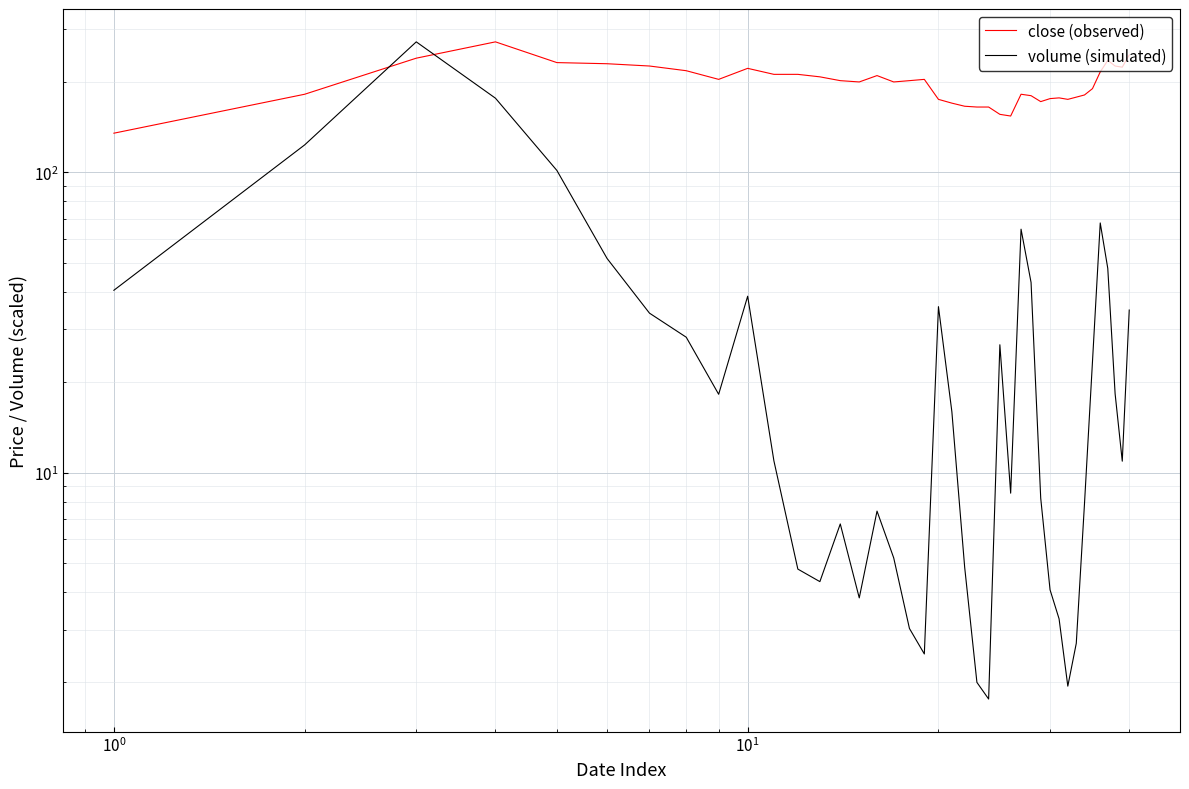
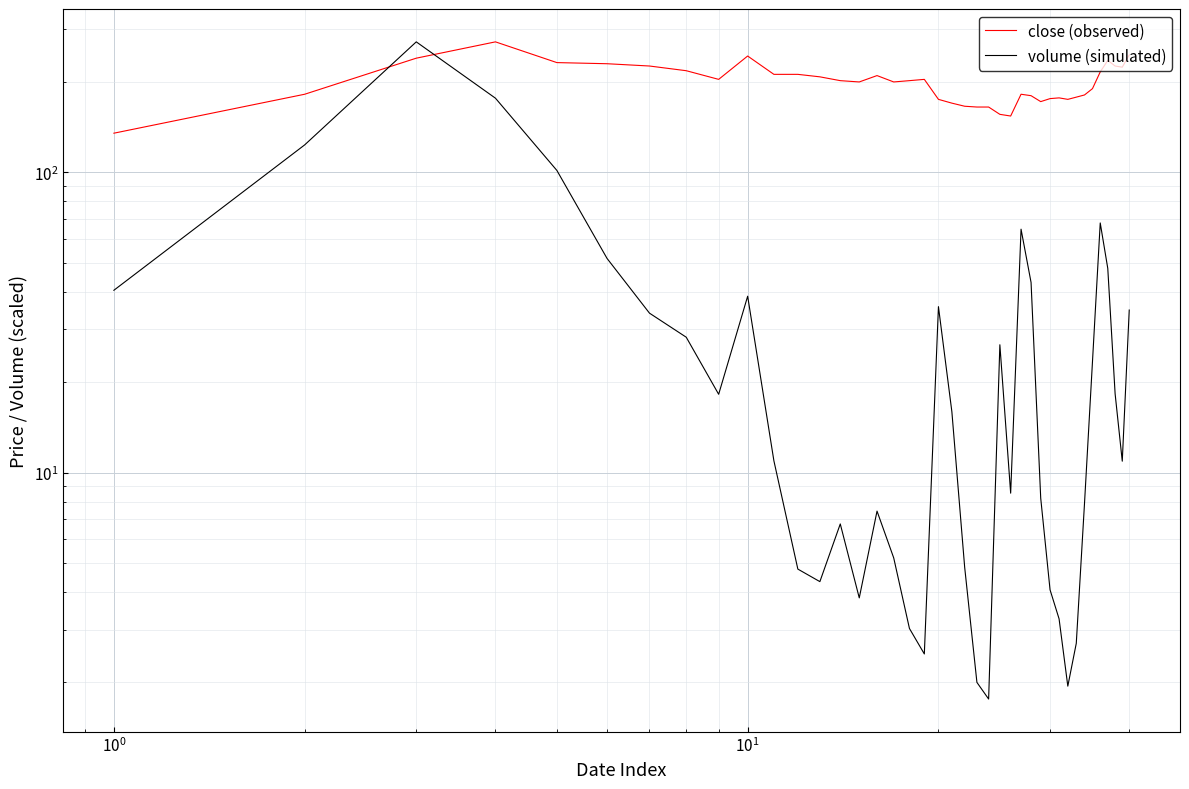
close (observed), 10^1: 220 -> 240
